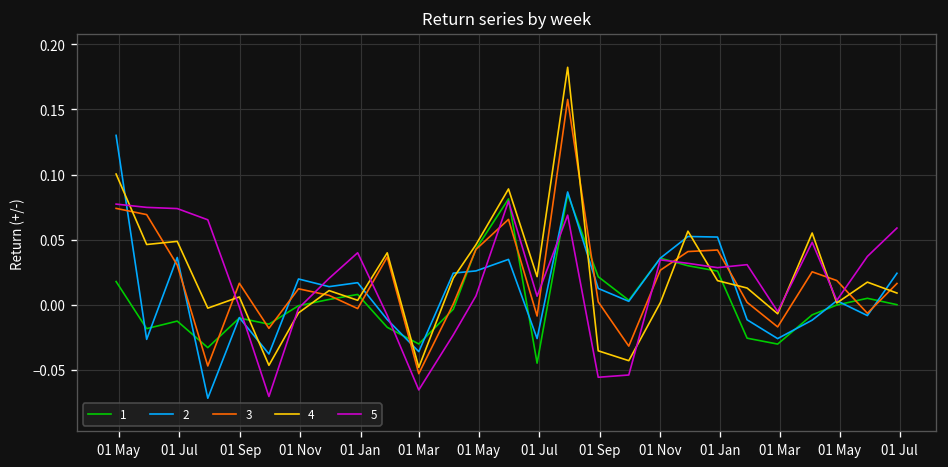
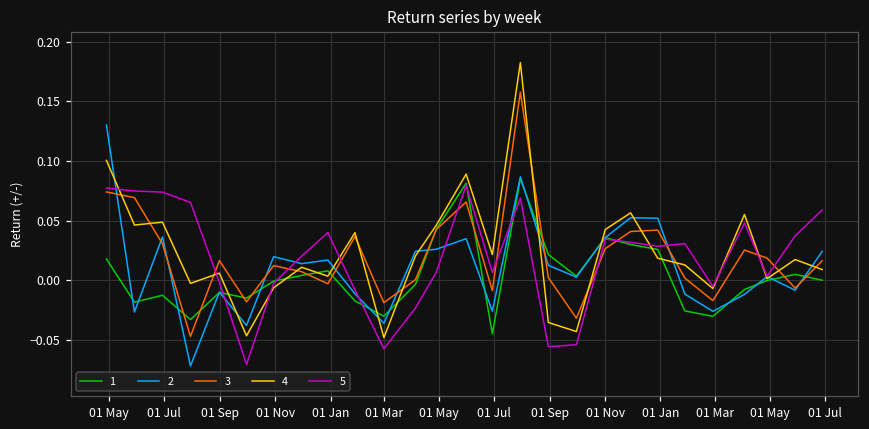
3, 01 Mar: -0.053 -> -0.019
5, 01 Mar: -0.066 -> -0.058
4, 01 Nov: 0.001 -> 0.042
